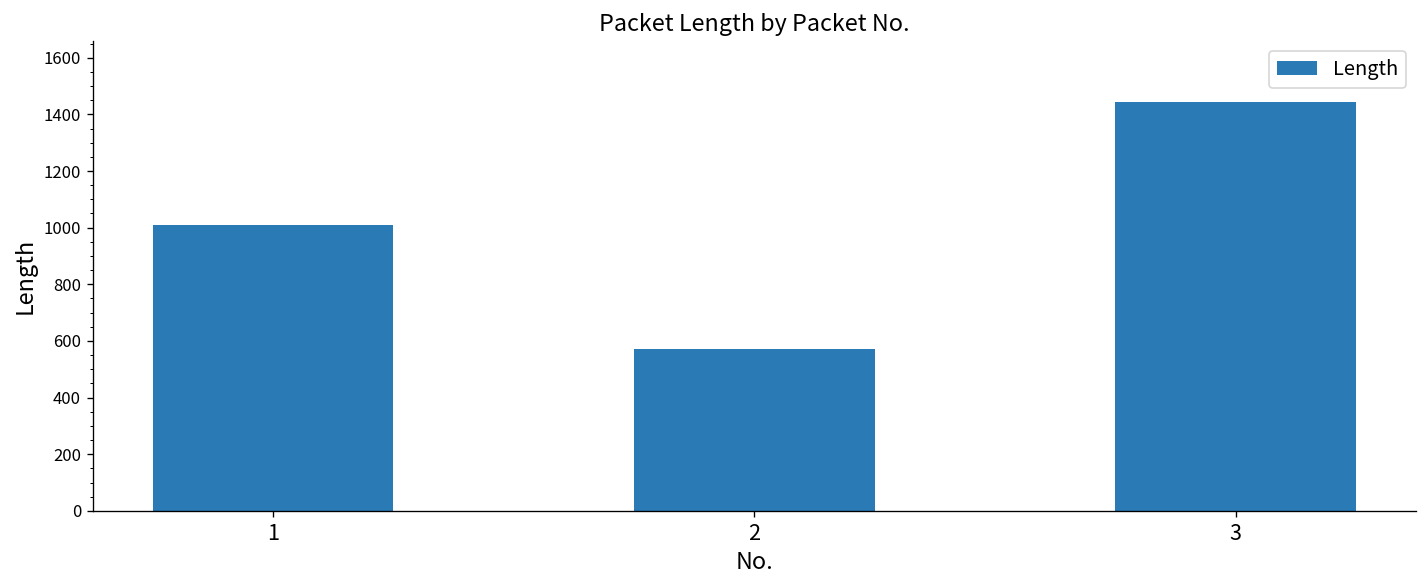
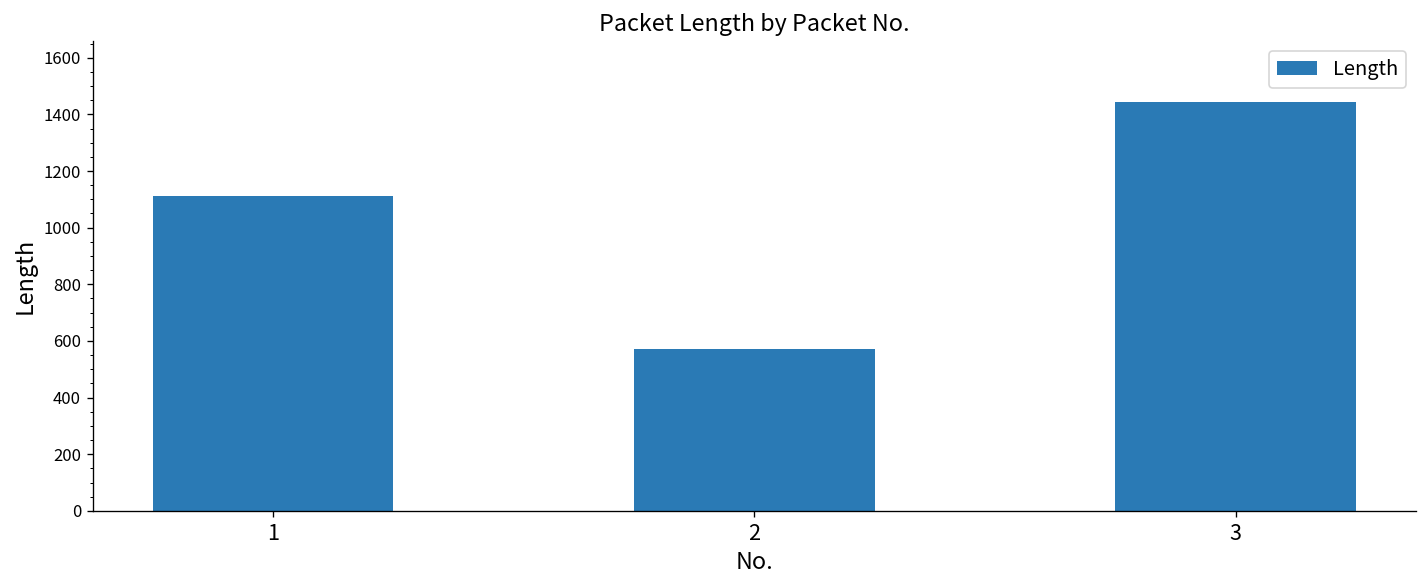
1: 1010 -> 1110
